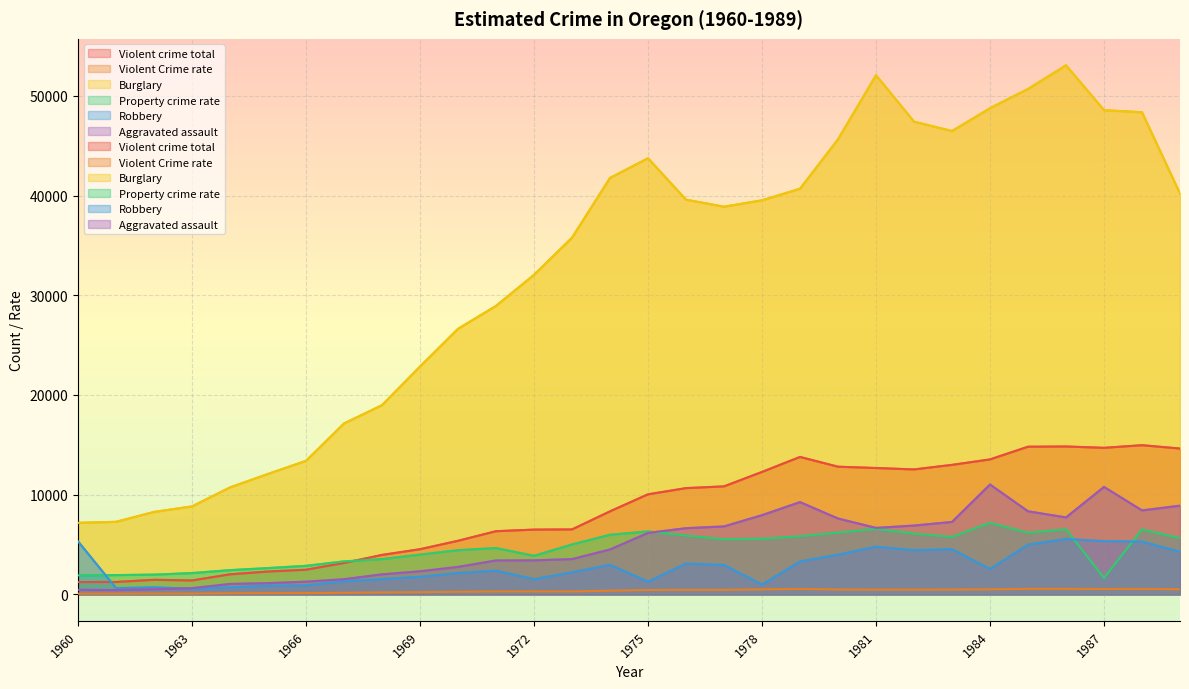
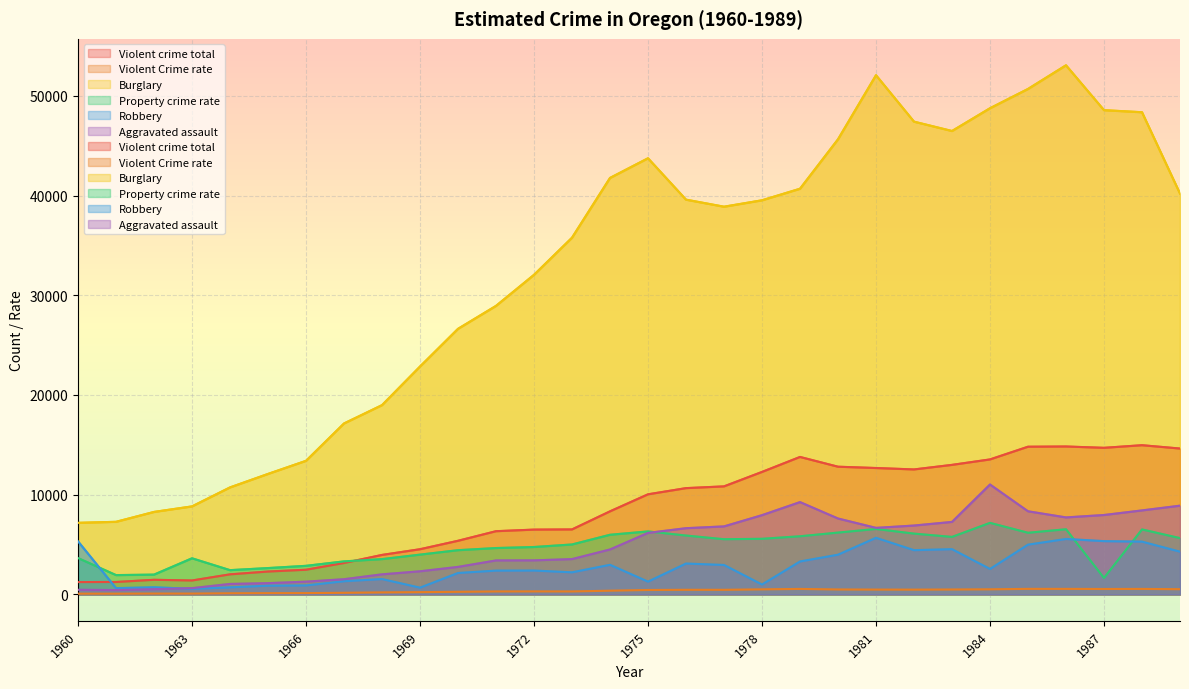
Property crime rate, 1960: 2000 -> 4000
Property crime rate, 1963: 2000 -> 4000
Robbery, 1969: 2000 -> 1000
Property crime rate, 1972: 4000 -> 5000
Robbery, 1972: 1500 -> 2400
Robbery, 1981: 5000 -> 6000
Aggravated assault, 1987: 11000 -> 8000
